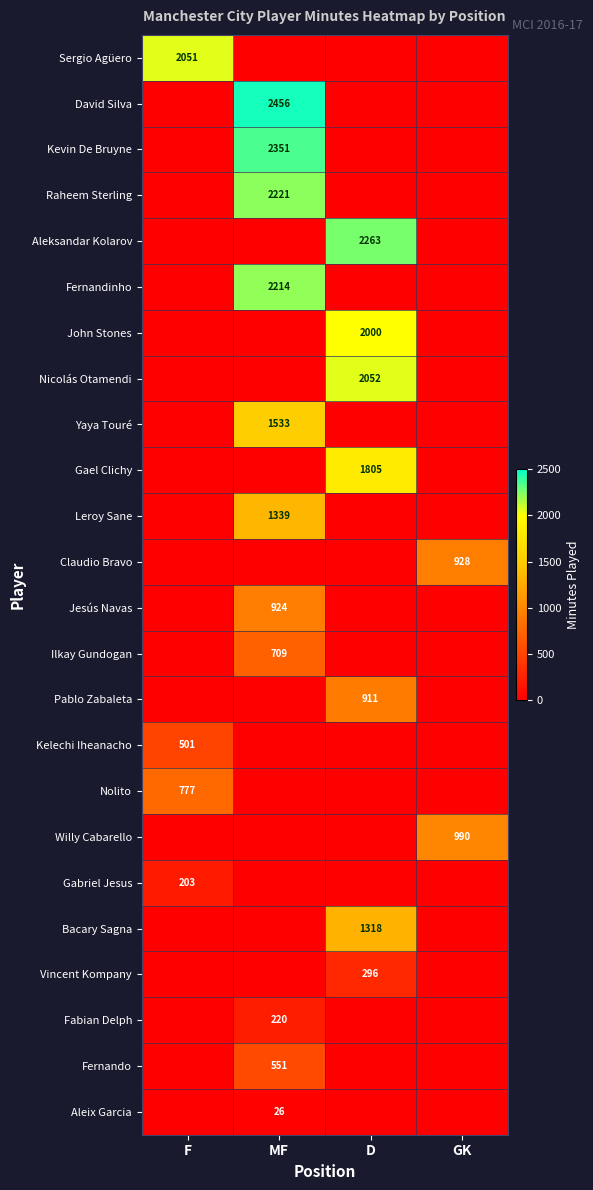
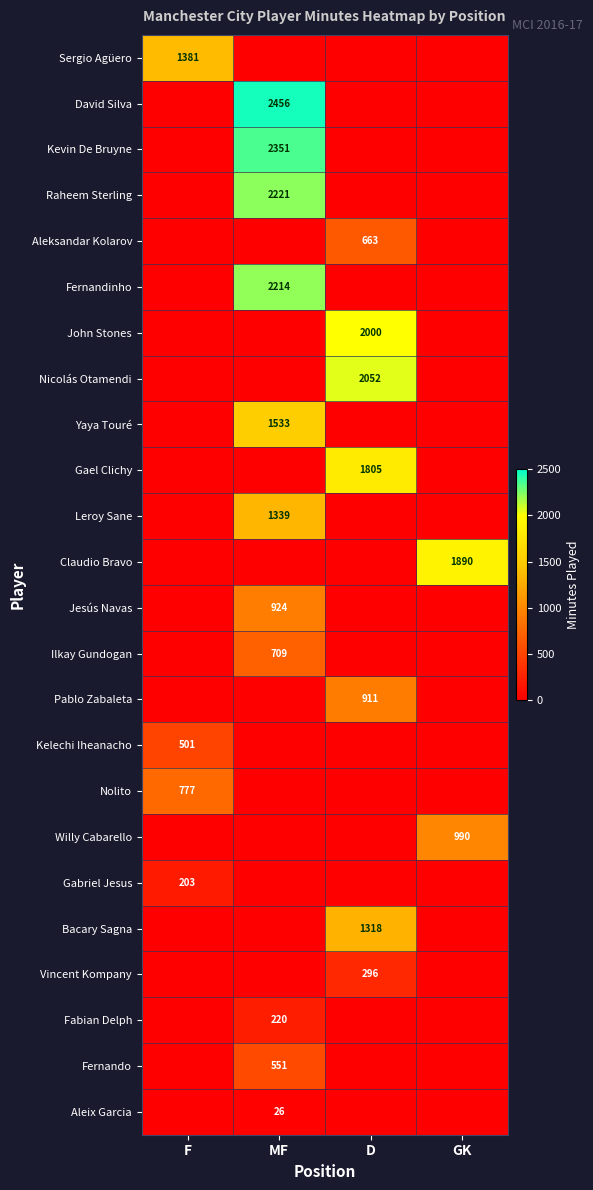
Sergio Agüero, F: 2051 -> 1381
Aleksandar Kolarov, D: 2263 -> 663
Claudio Bravo, GK: 928 -> 1890
